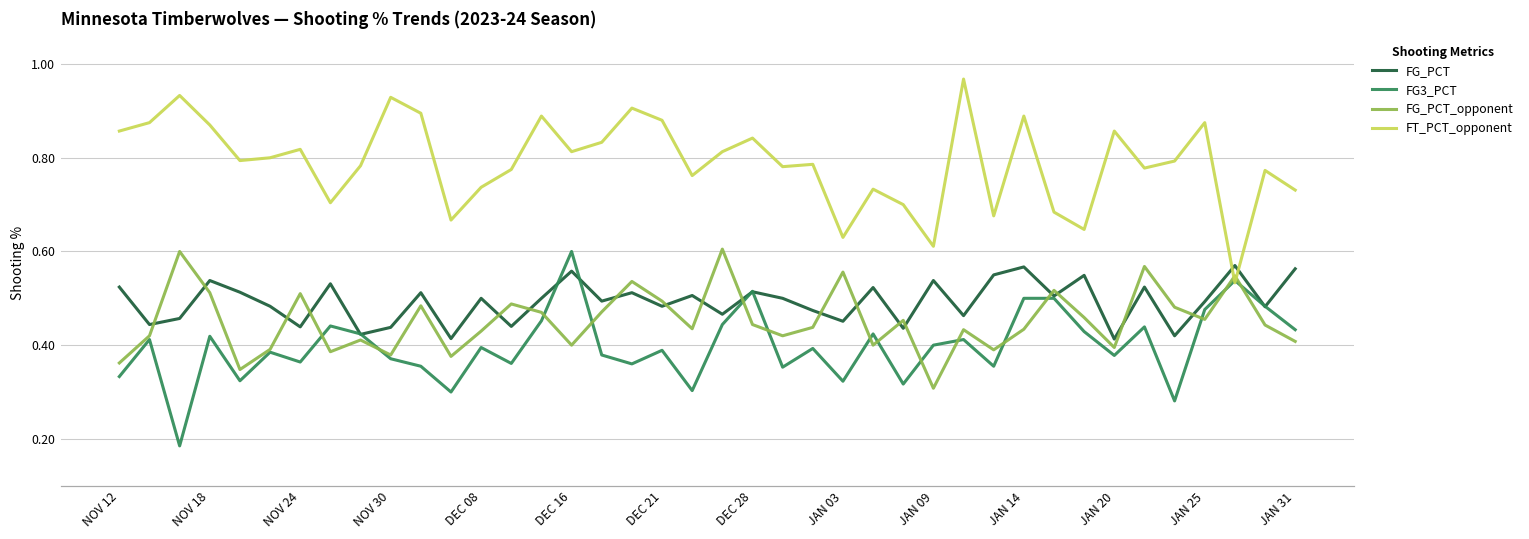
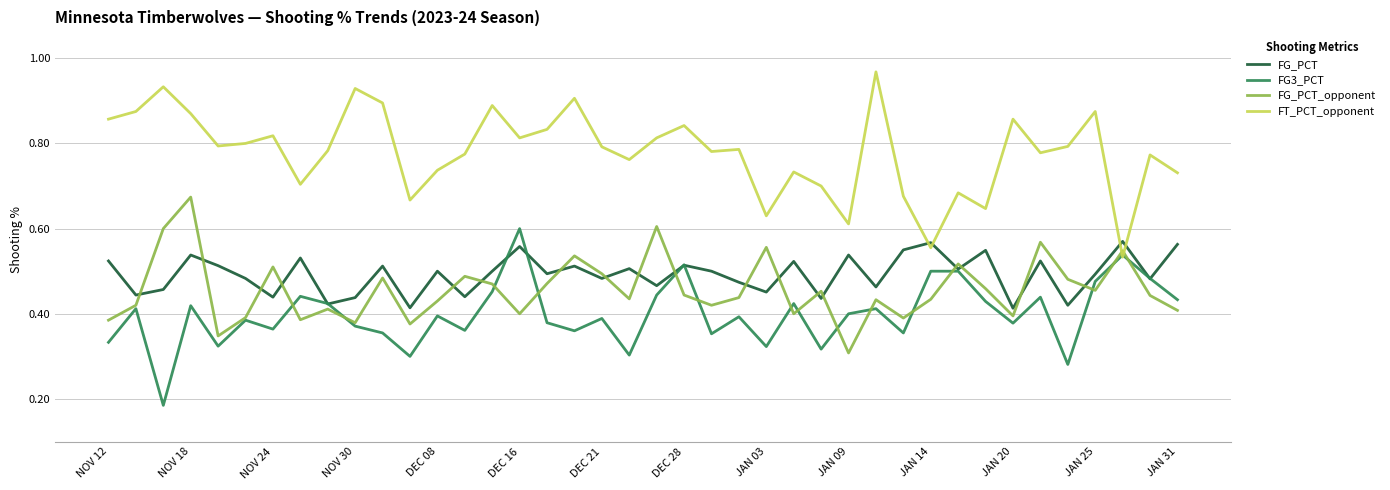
FG_PCT_opponent, NOV 12: 0.36 -> 0.39
FG_PCT_opponent, NOV 18: 0.51 -> 0.67
FT_PCT_opponent, DEC 21: 0.88 -> 0.79
FT_PCT_opponent, JAN 14: 0.89 -> 0.56
